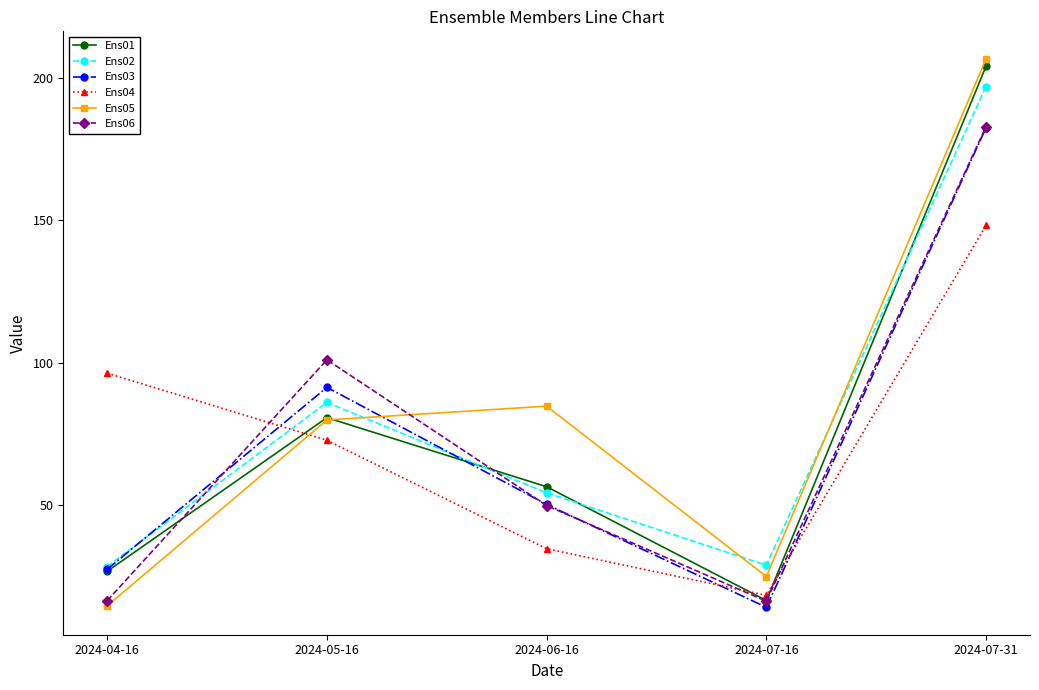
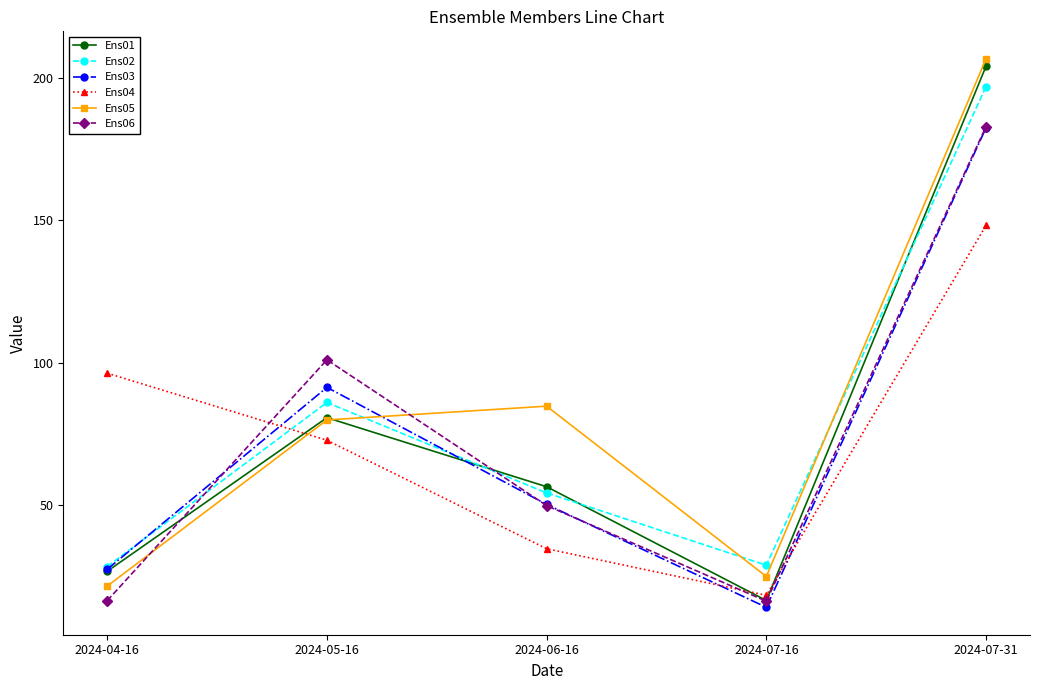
Ens05, 2024-04-16: 14 -> 21
